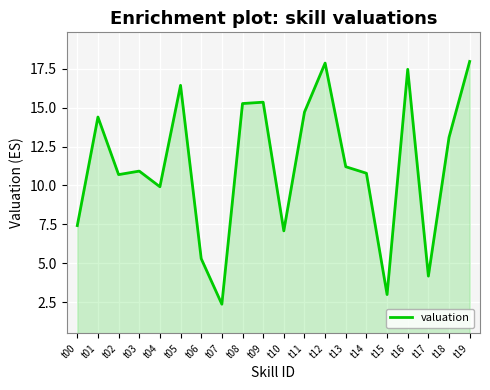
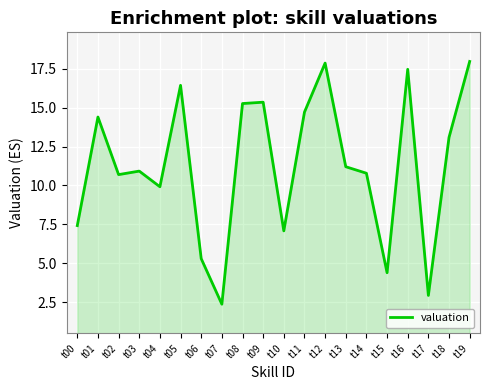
t15: 3.0 -> 4.4
t17: 4.2 -> 2.9
